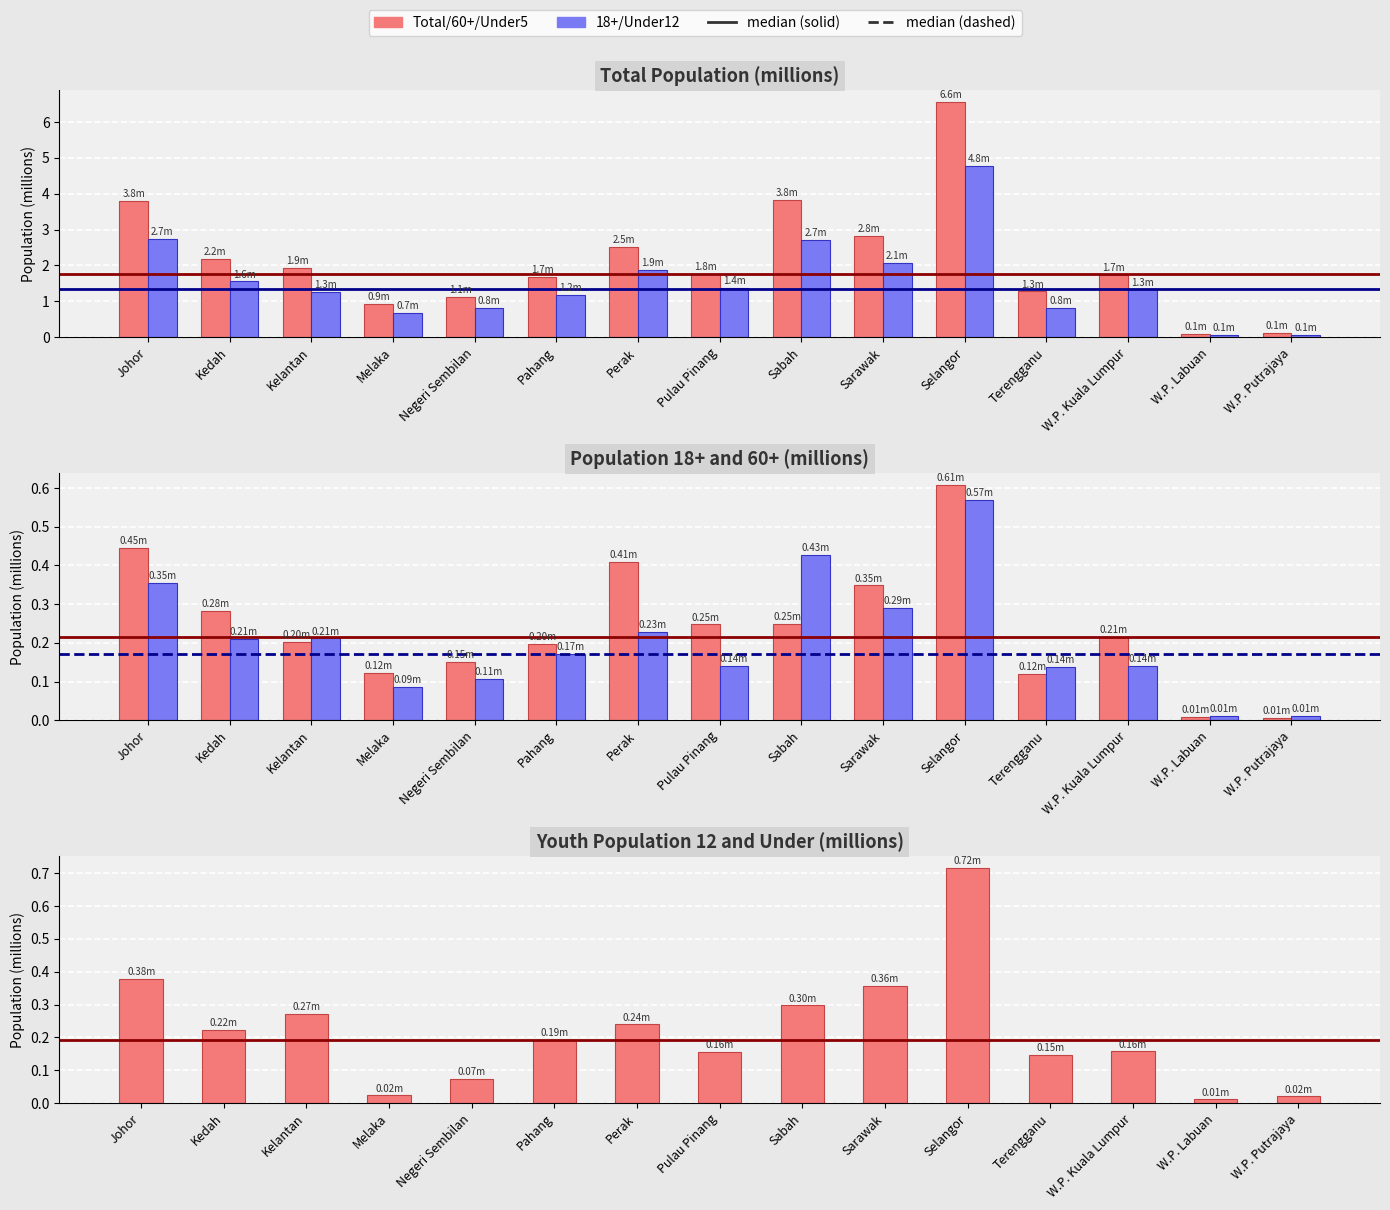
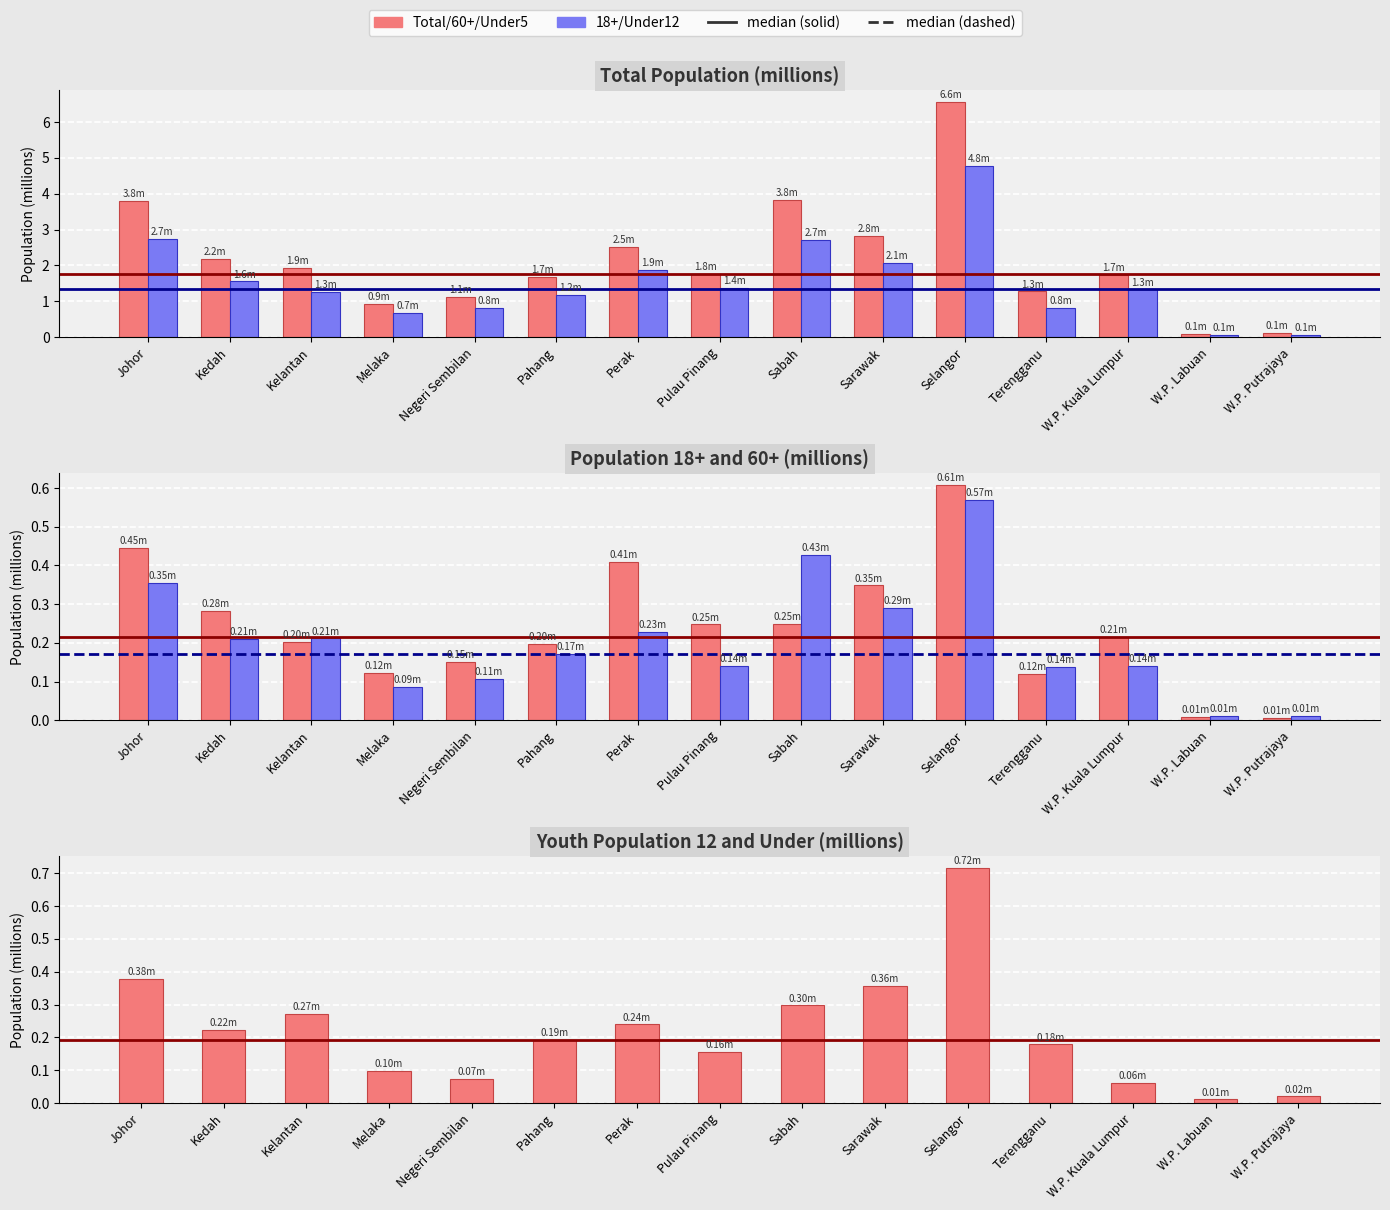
Youth Population 12 and Under (millions), Melaka: 0.02m -> 0.10m
Youth Population 12 and Under (millions), Terengganu: 0.15m -> 0.18m
Youth Population 12 and Under (millions), W.P. Kuala Lumpur: 0.16m -> 0.06m
